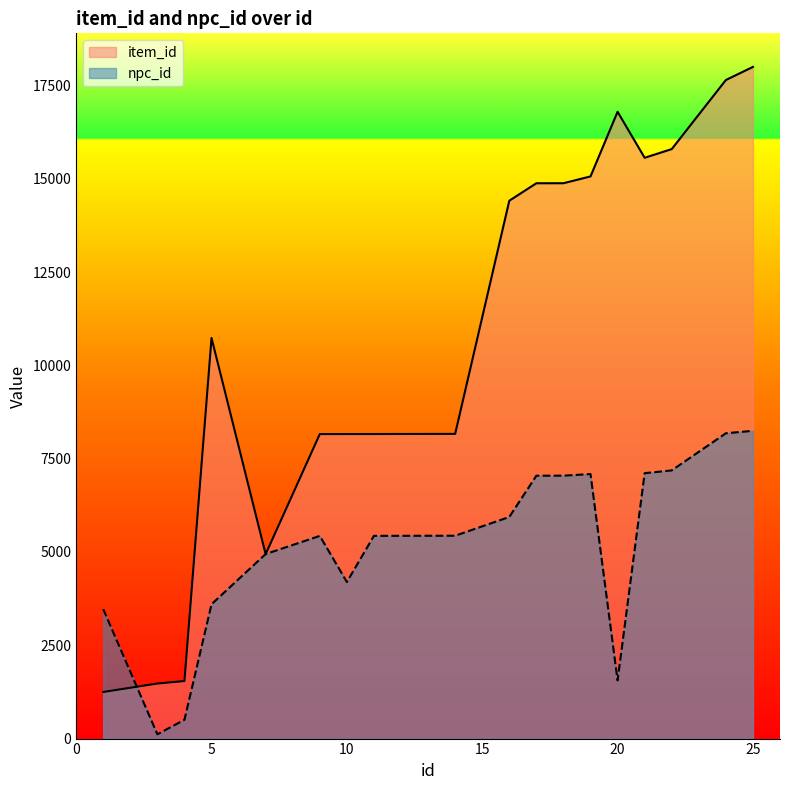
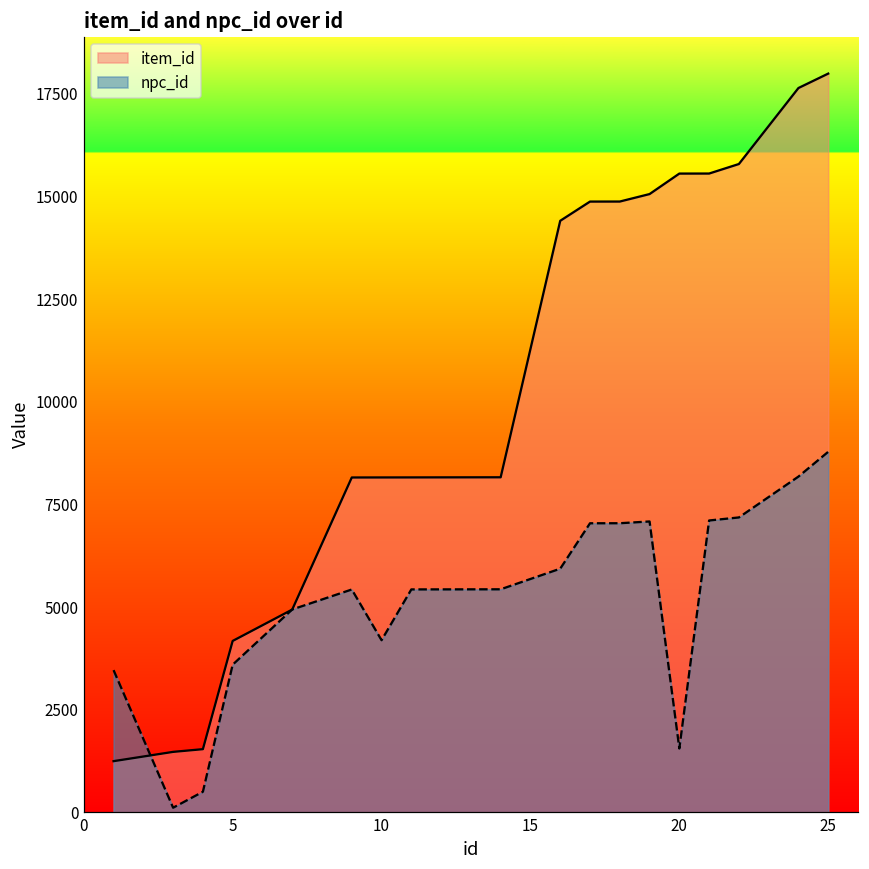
item_id, 5: 10700 -> 4200
item_id, 20: 16800 -> 15600
npc_id, 25: 8200 -> 8800
